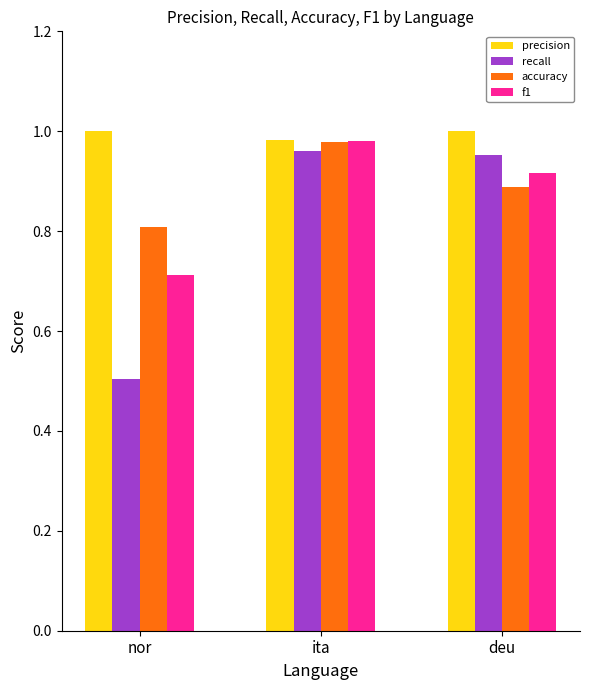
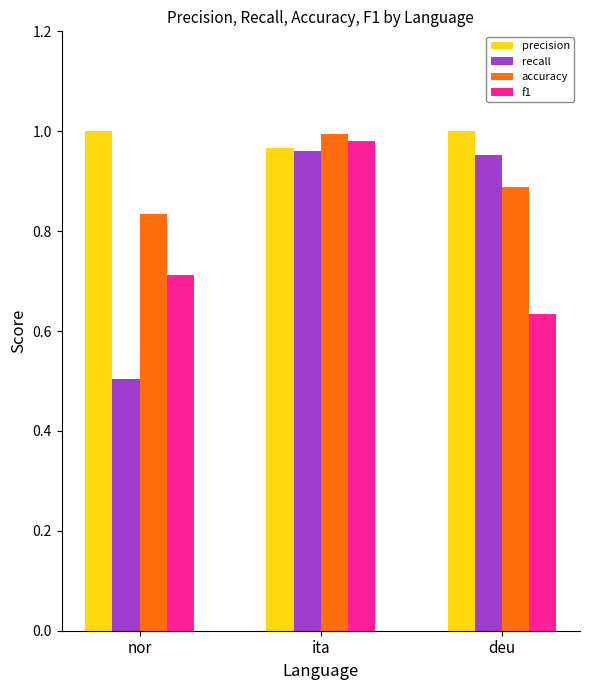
accuracy, nor: 0.81 -> 0.83
precision, ita: 0.98 -> 0.97
accuracy, ita: 0.98 -> 1.00
f1, deu: 0.92 -> 0.63
